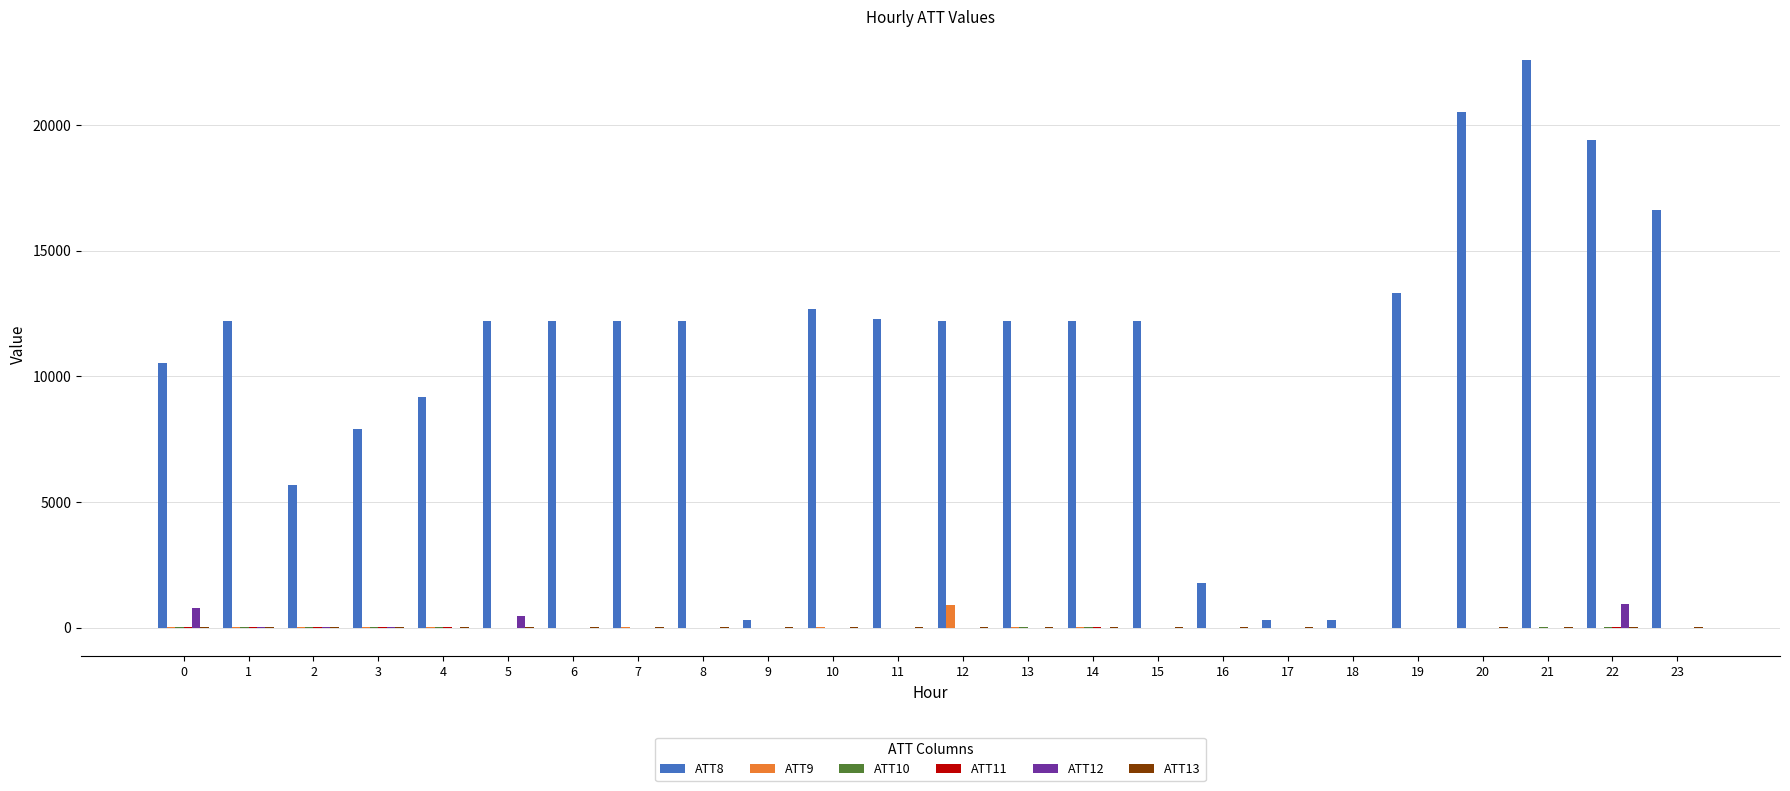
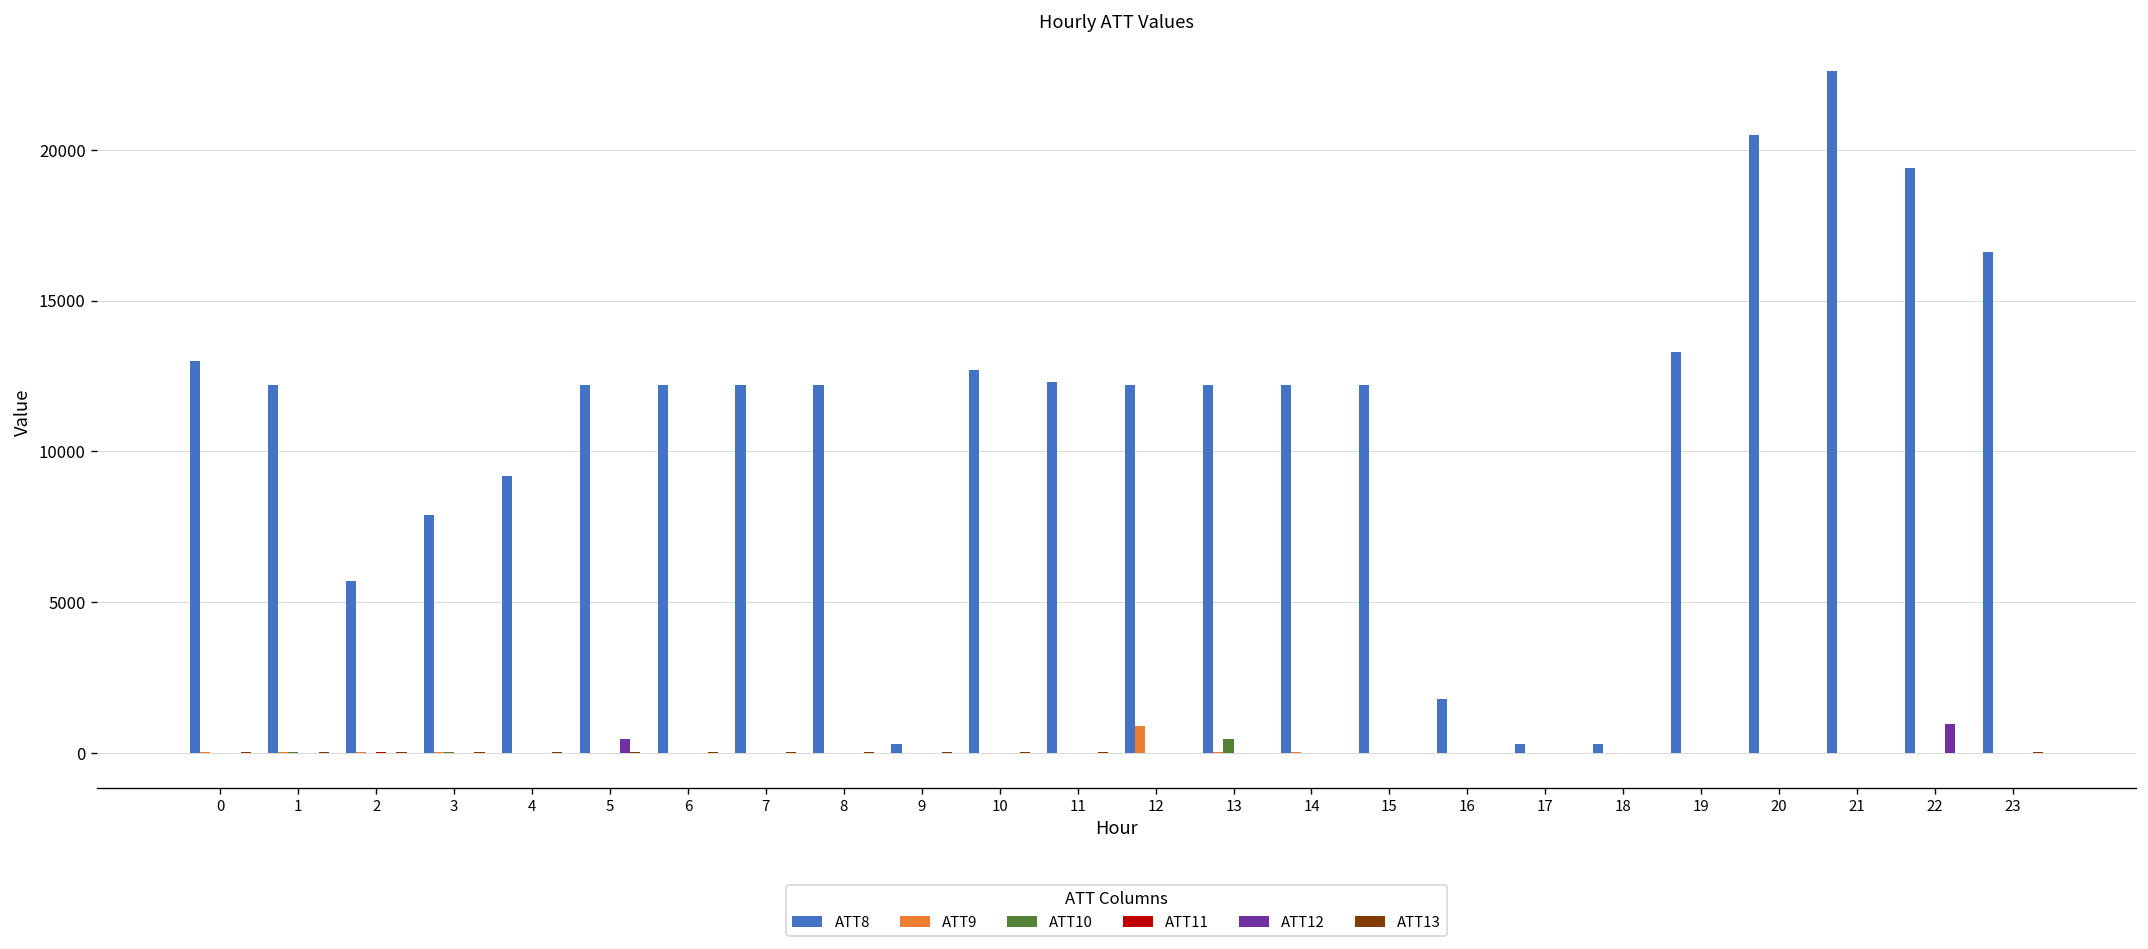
ATT8, 0: 10500 -> 13000
ATT12, 0: 800 -> 0
ATT10, 13: 0 -> 500
